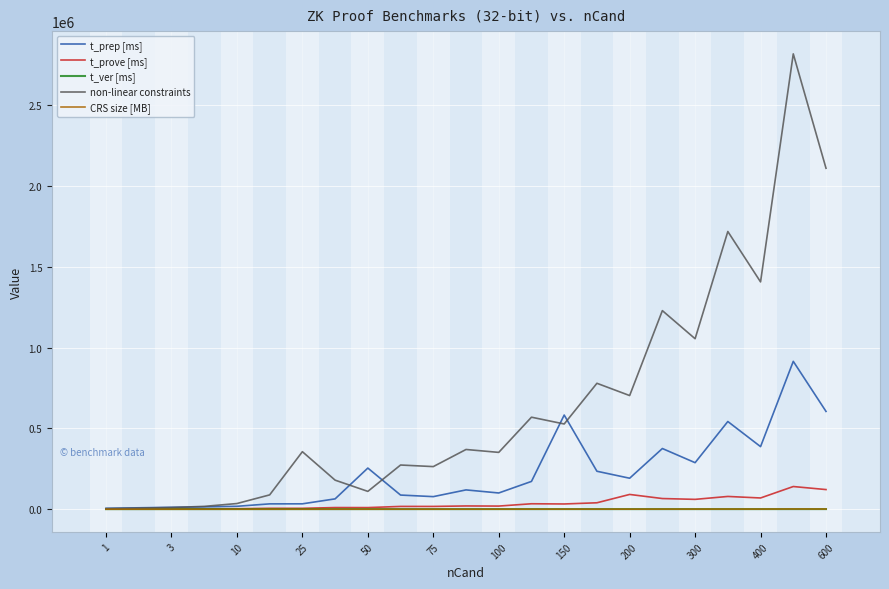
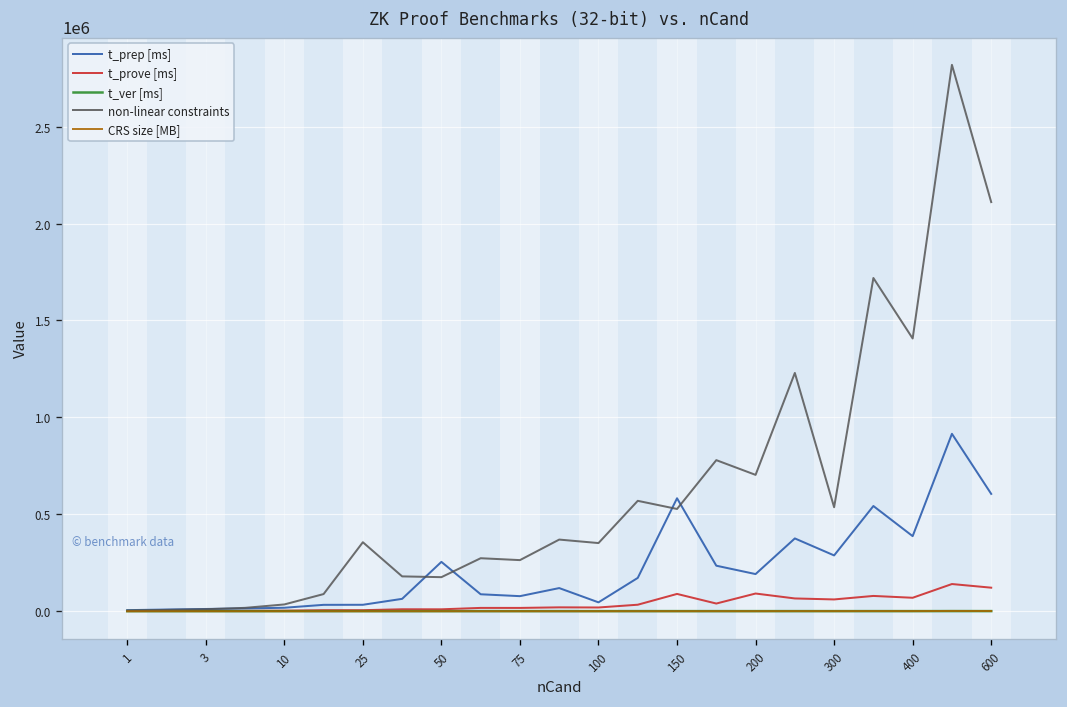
non-linear constraints, 50: 110000 -> 180000
t_prep [ms], 100: 100000 -> 50000
t_prove [ms], 150: 30000 -> 90000
non-linear constraints, 300: 1060000 -> 540000
